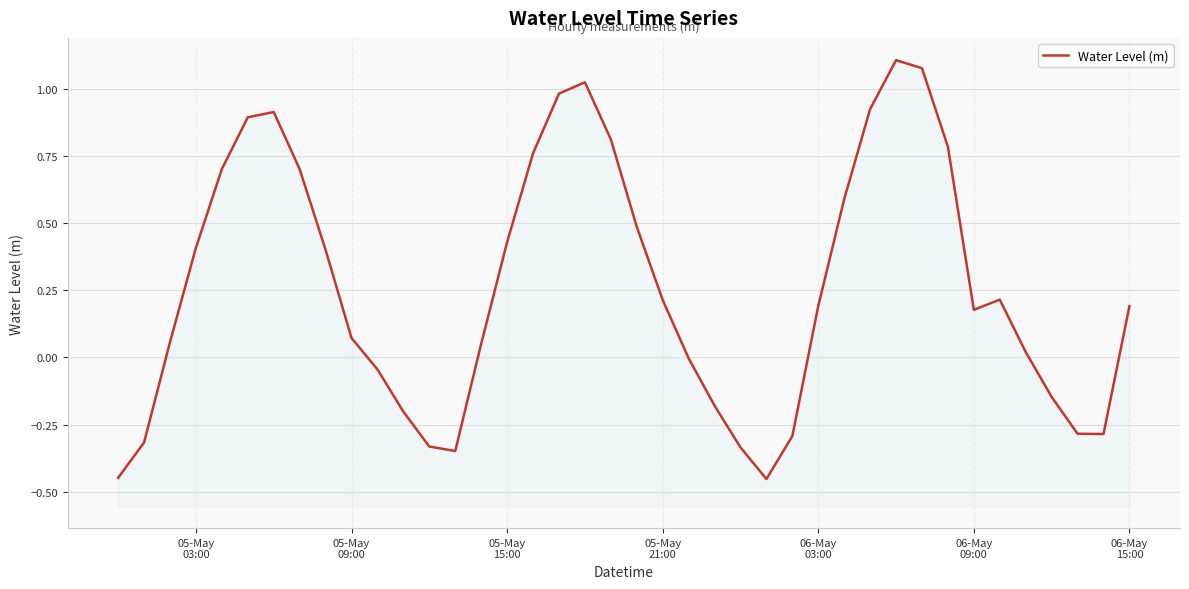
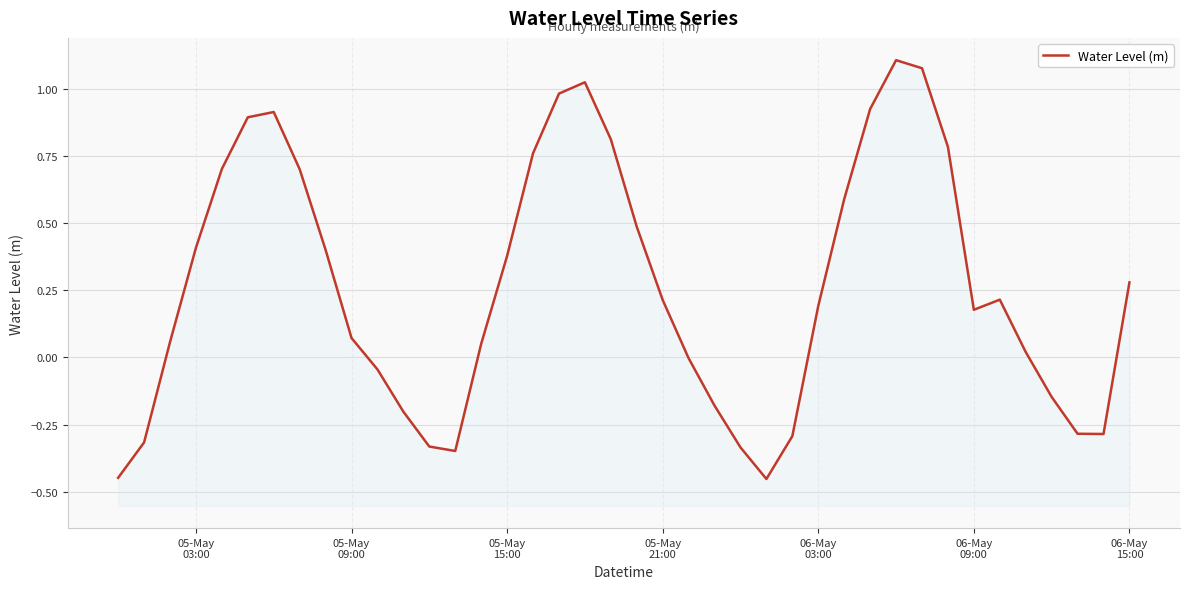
05-May 15:00: 0.43 -> 0.38
06-May 15:00: 0.19 -> 0.28
